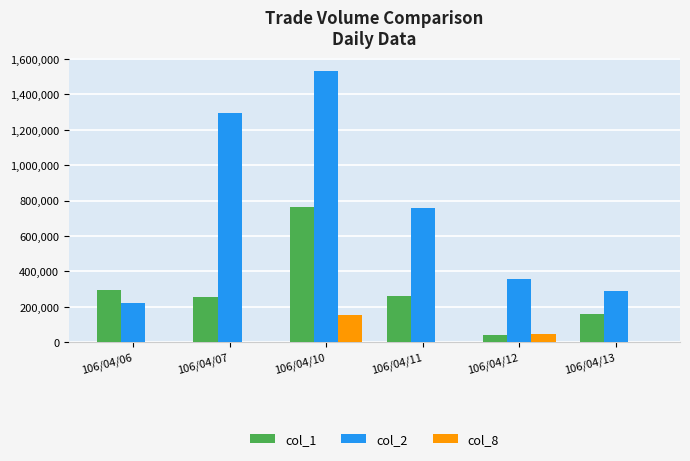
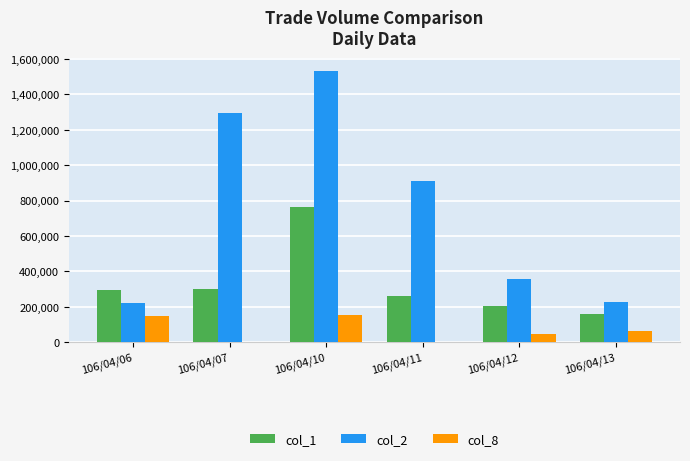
col_8, 106/04/06: 0 -> 150,000
col_1, 106/04/07: 250,000 -> 300,000
col_2, 106/04/11: 760,000 -> 910,000
col_1, 106/04/12: 40,000 -> 200,000
col_2, 106/04/13: 290,000 -> 220,000
col_8, 106/04/13: 0 -> 60,000
